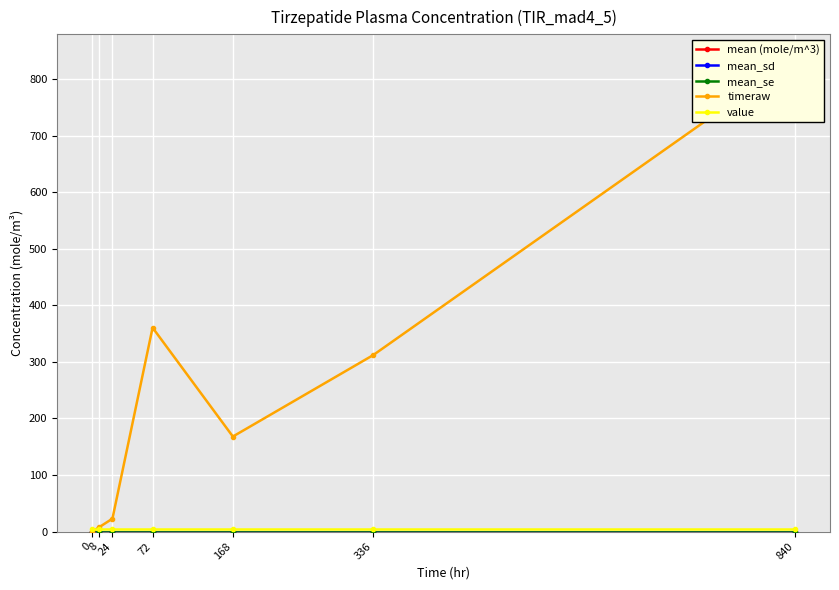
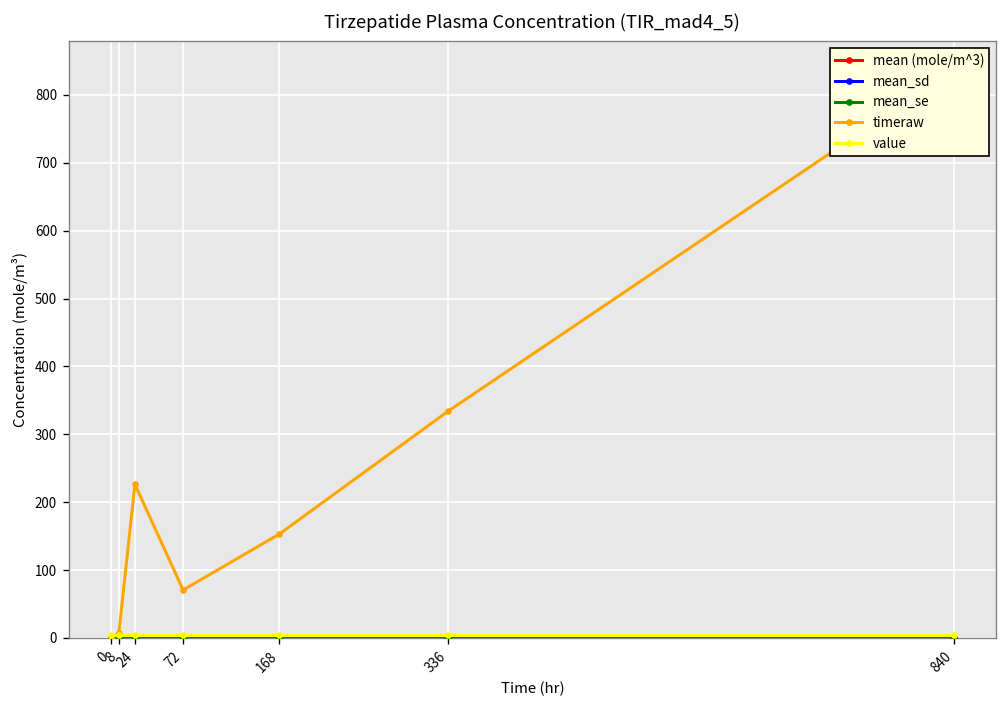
timeraw, 24: 20 -> 230
timeraw, 72: 360 -> 70
timeraw, 168: 170 -> 150
timeraw, 336: 310 -> 330
